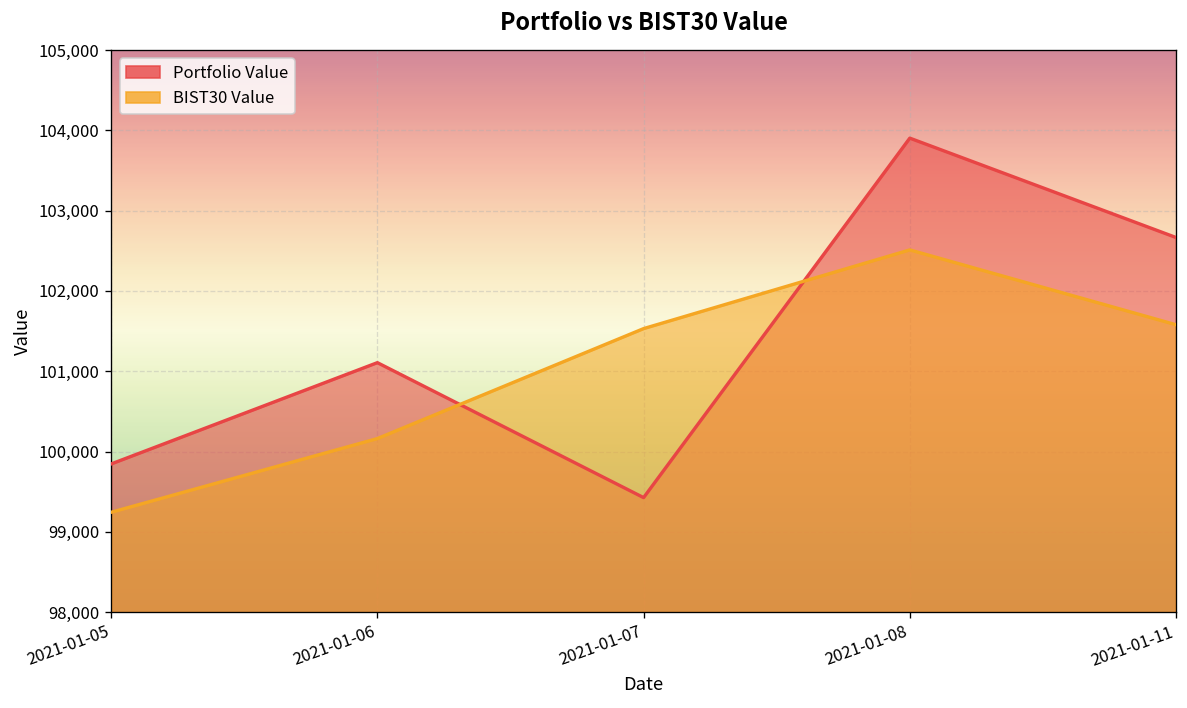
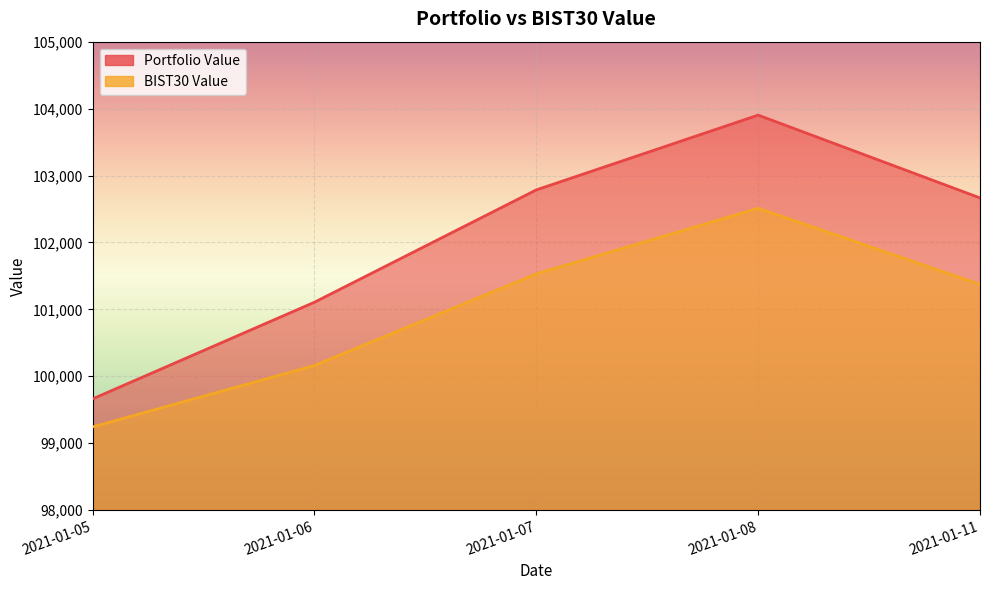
Portfolio Value, 2021-01-05: 99,800 -> 99,700
Portfolio Value, 2021-01-07: 99,400 -> 102,800
BIST30 Value, 2021-01-11: 101,600 -> 101,400
